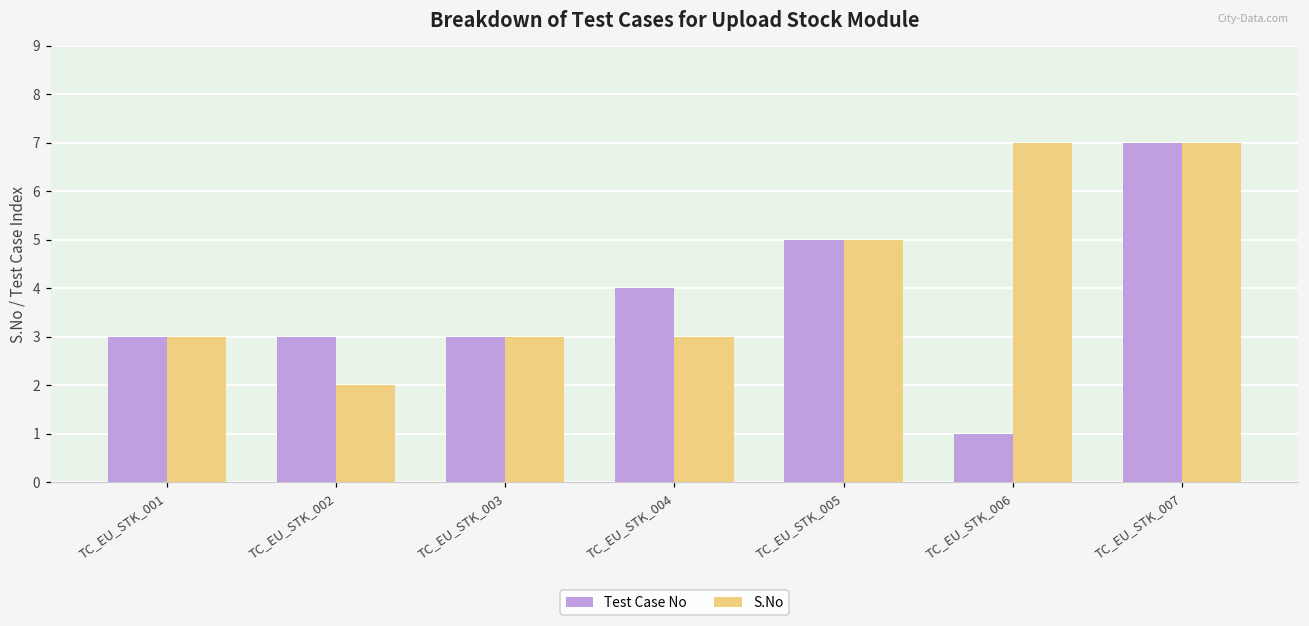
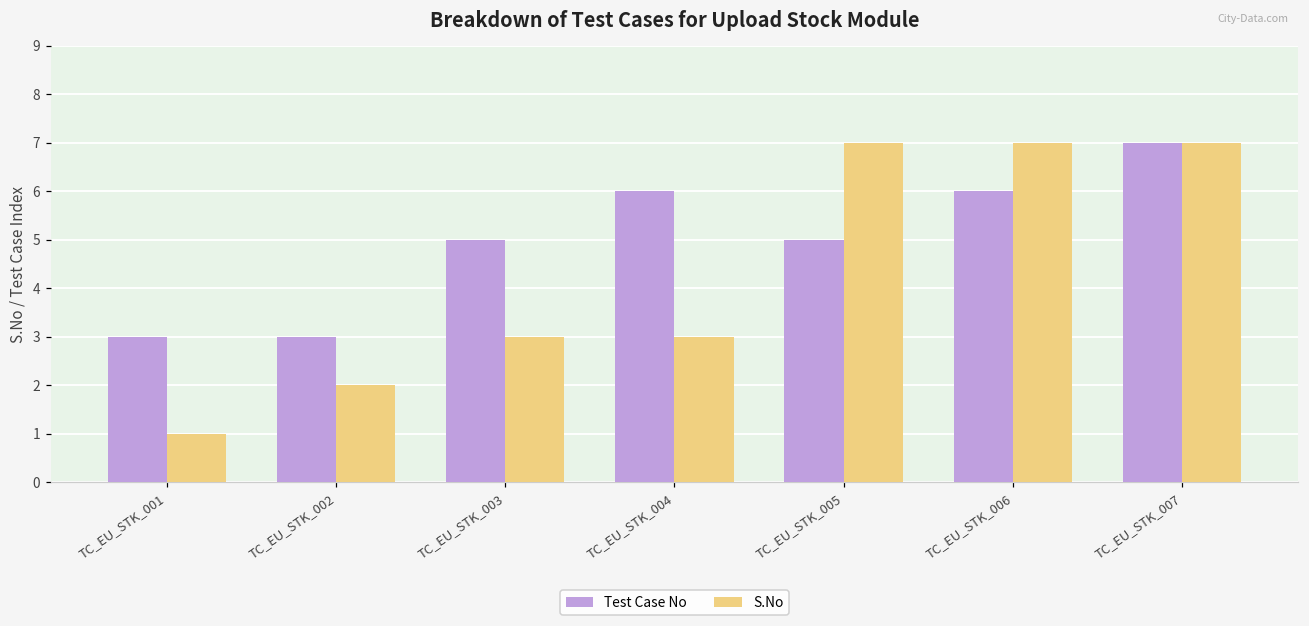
S.No, TC_EU_STK_001: 3 -> 1
Test Case No, TC_EU_STK_003: 3 -> 5
Test Case No, TC_EU_STK_004: 4 -> 6
S.No, TC_EU_STK_005: 5 -> 7
Test Case No, TC_EU_STK_006: 1 -> 6
